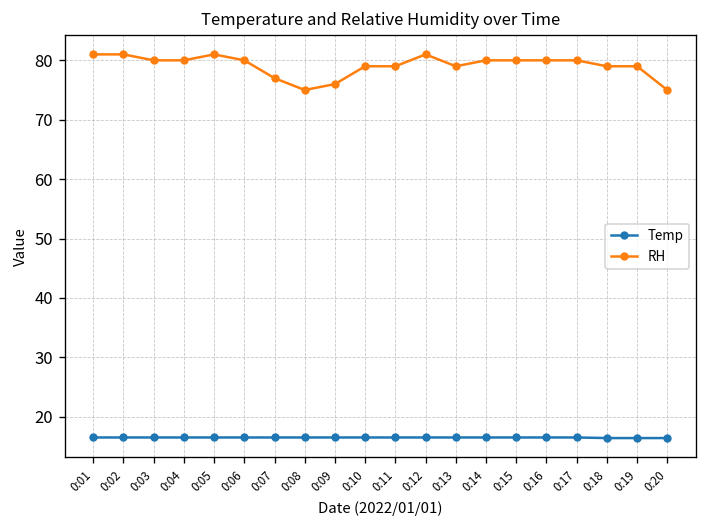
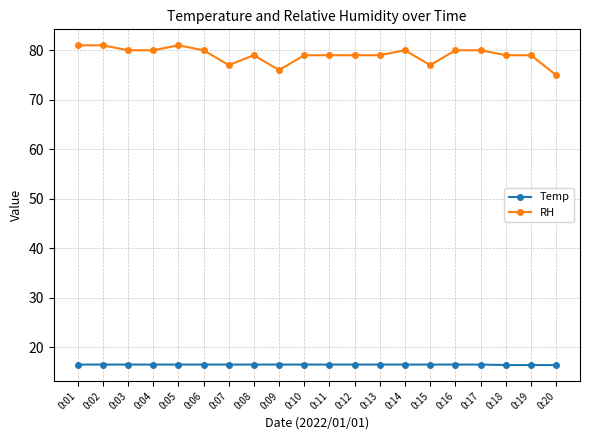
RH, 0:08: 75 -> 79
RH, 0:12: 81 -> 79
RH, 0:15: 80 -> 77
